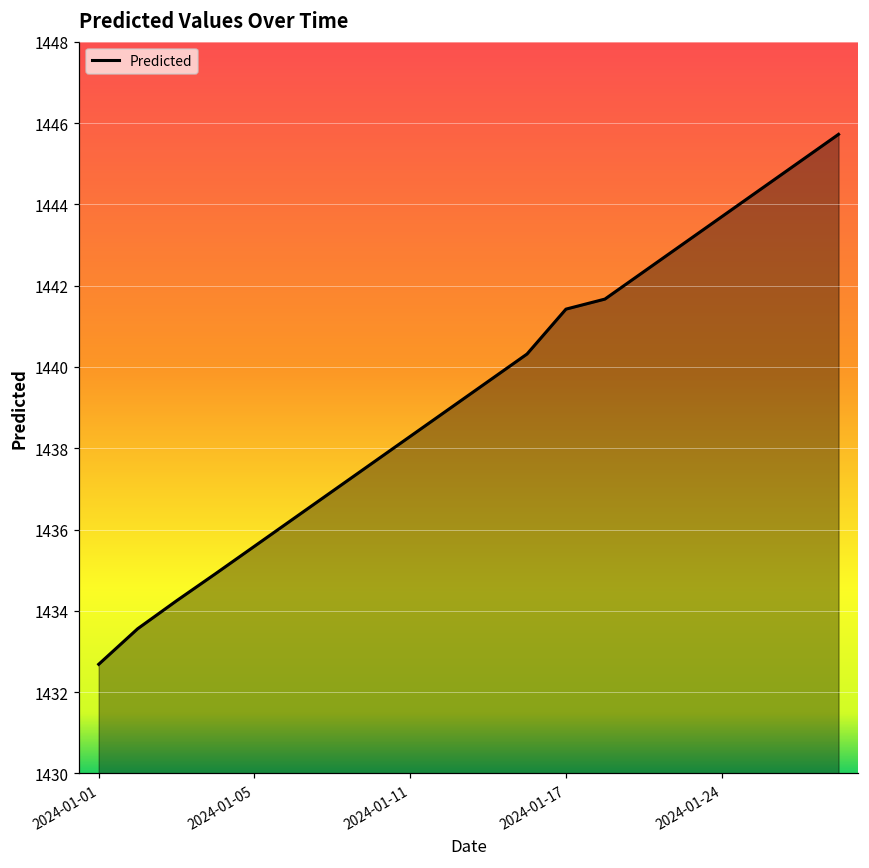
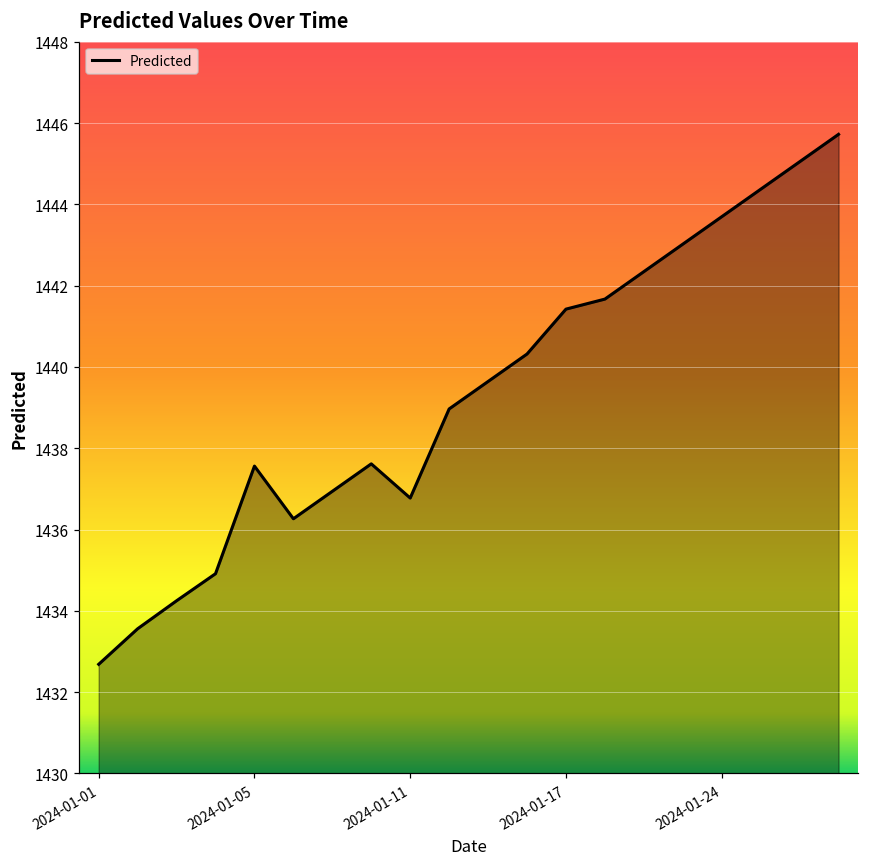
2024-01-05: 1435.6 -> 1437.6
2024-01-11: 1438.3 -> 1436.8
